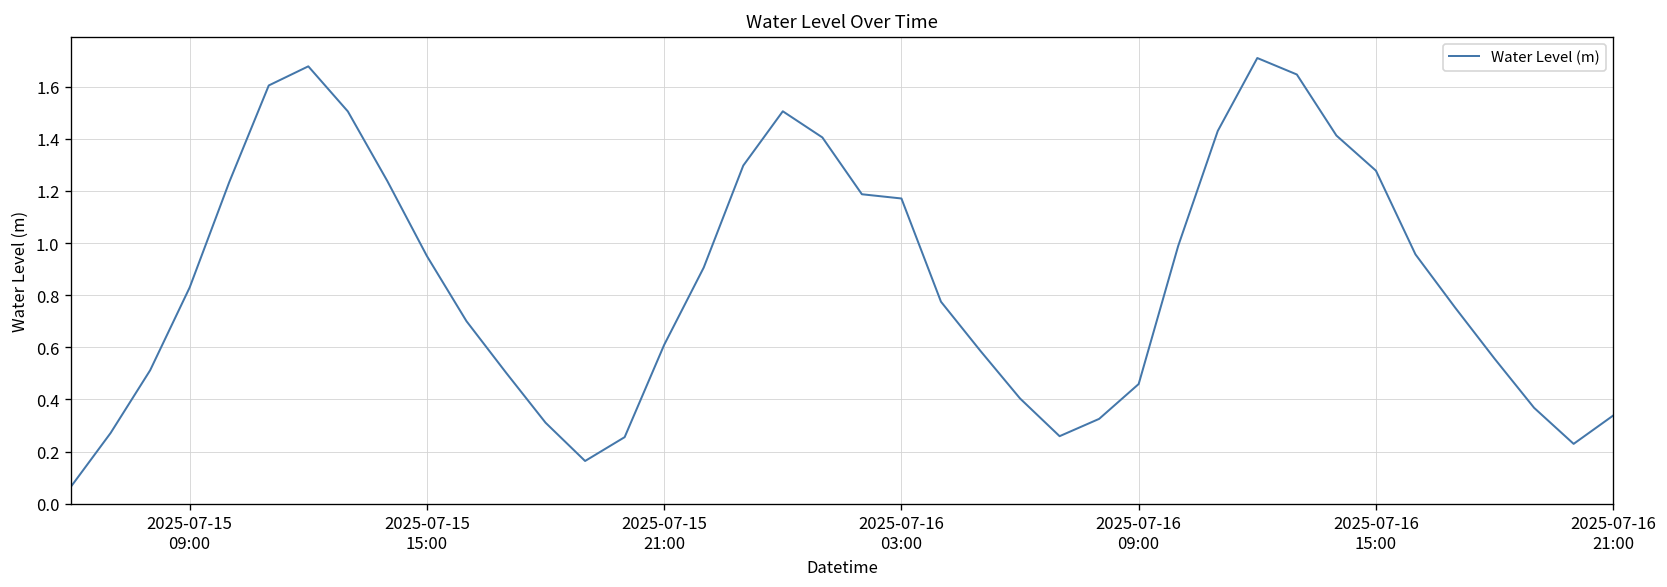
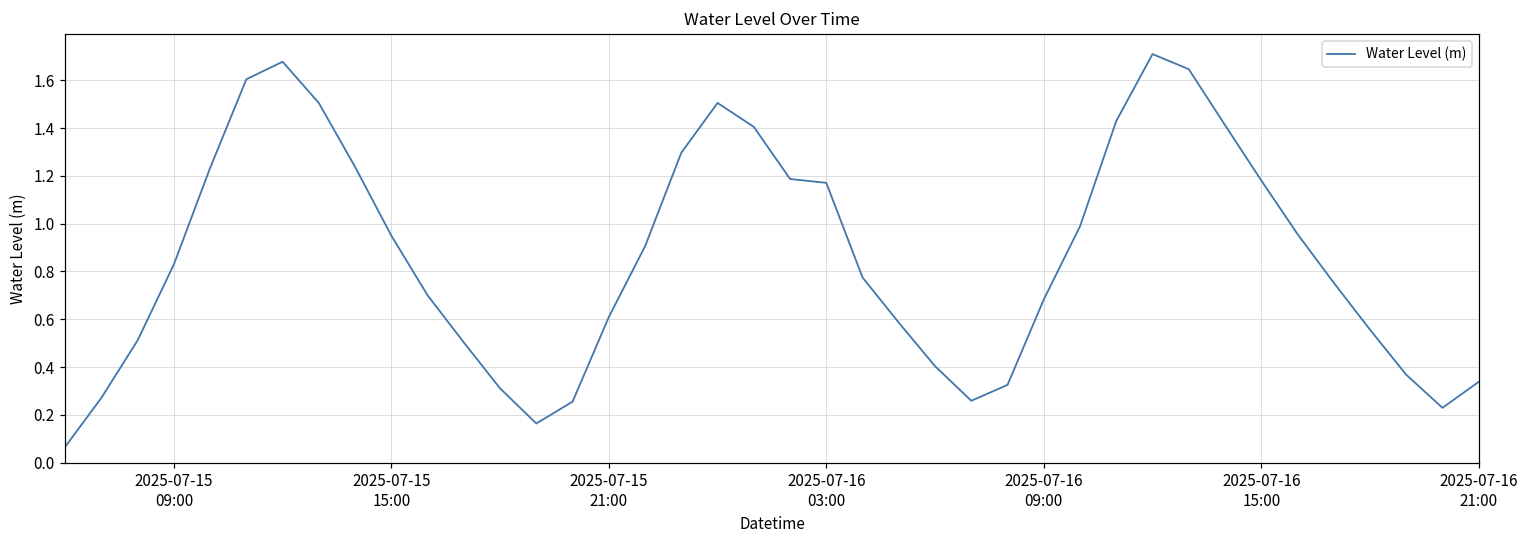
2025-07-16 09:00: 0.46 -> 0.68
2025-07-16 15:00: 1.28 -> 1.18
